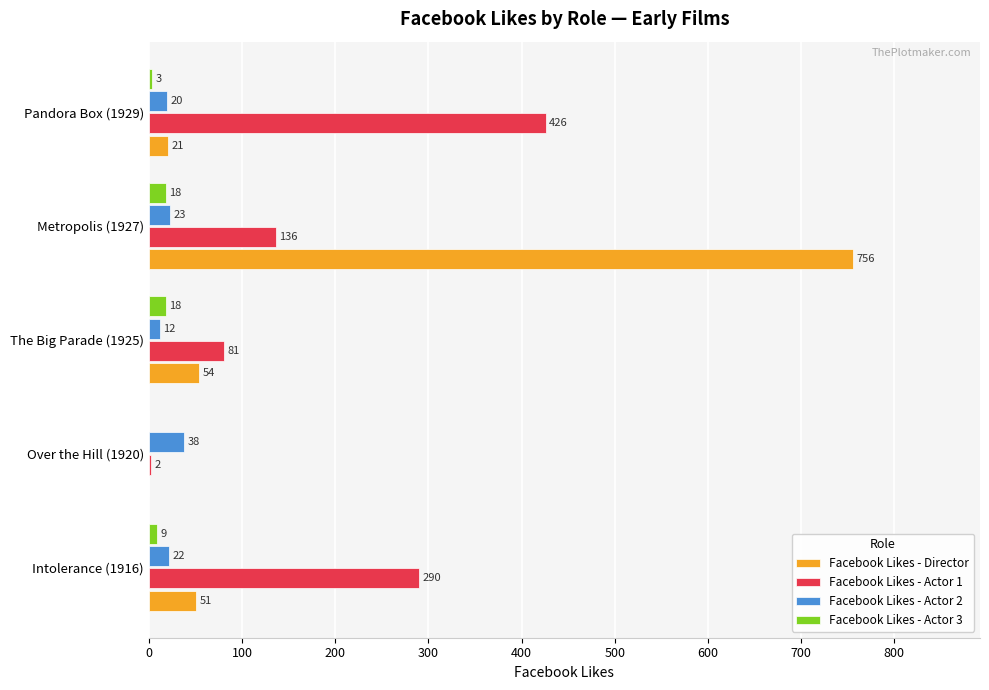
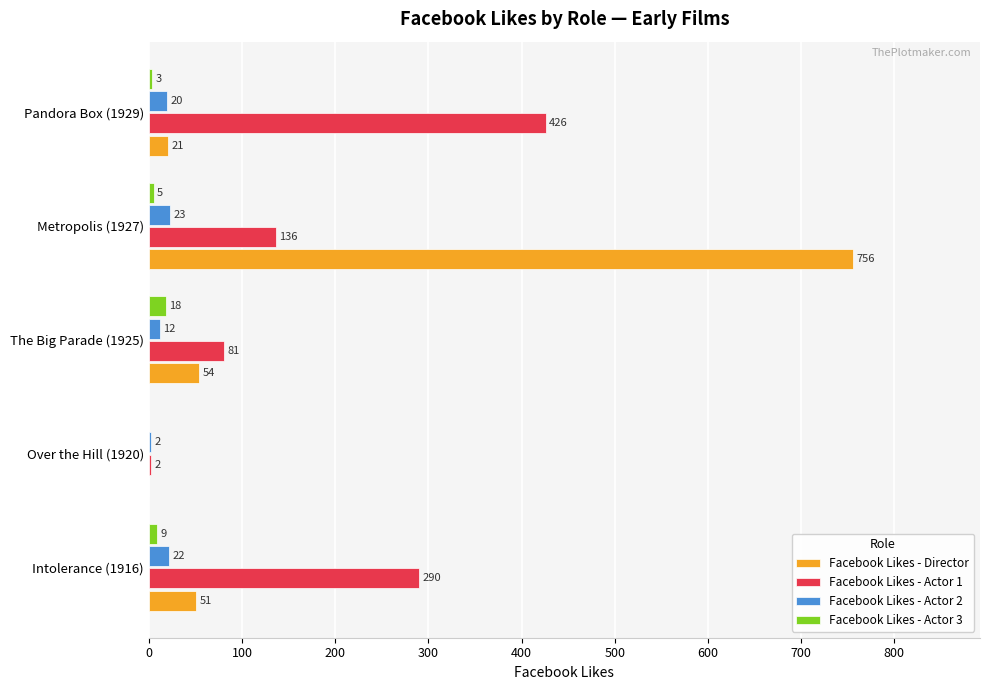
Facebook Likes - Actor 3, Metropolis (1927): 18 -> 5
Facebook Likes - Actor 2, Over the Hill (1920): 38 -> 2
